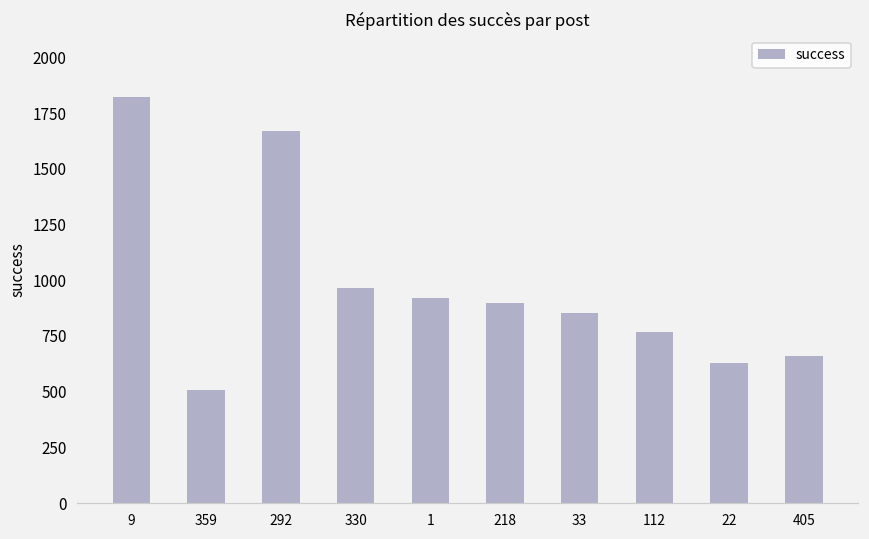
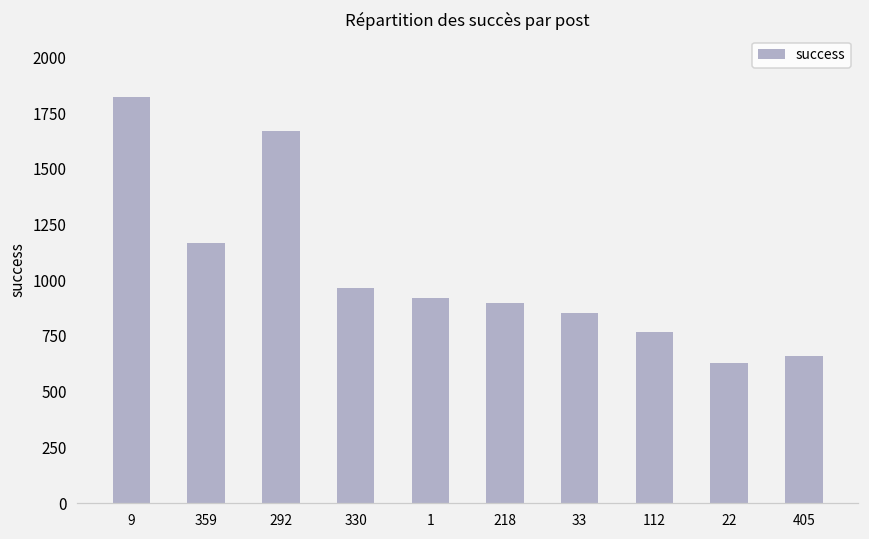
359: 510 -> 1170
